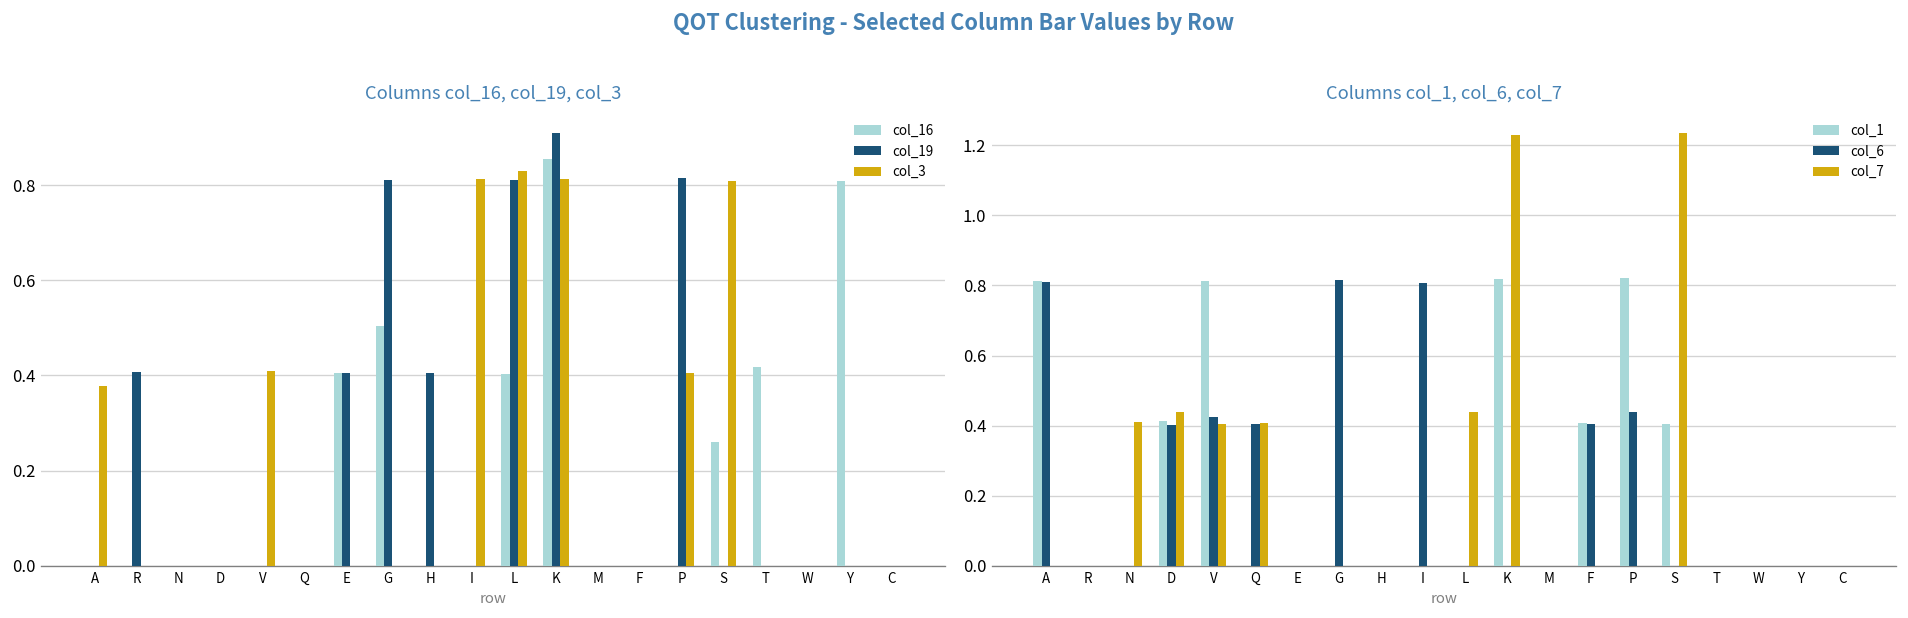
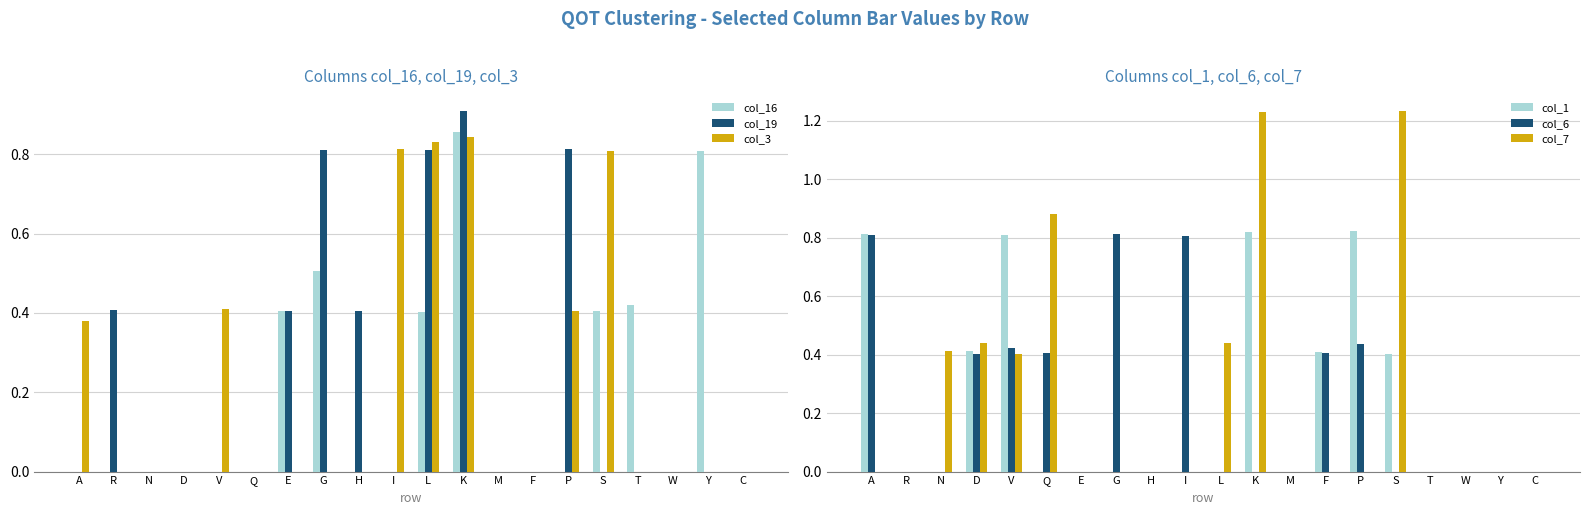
Columns col_16, col_19, col_3, col_3, K: 0.81 -> 0.84
Columns col_16, col_19, col_3, col_16, S: 0.26 -> 0.40
Columns col_1, col_6, col_7, col_7, Q: 0.41 -> 0.88
